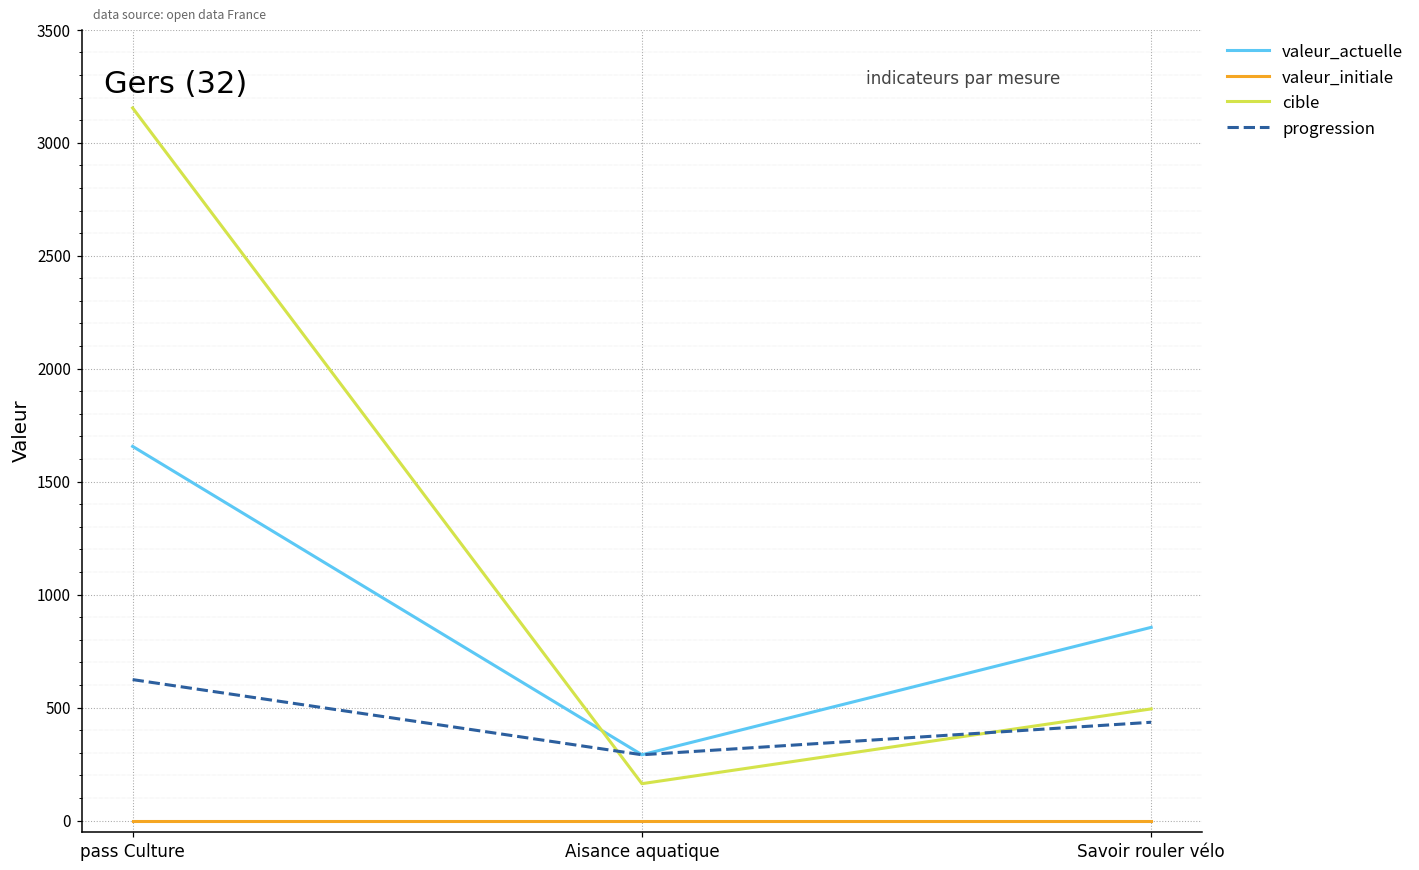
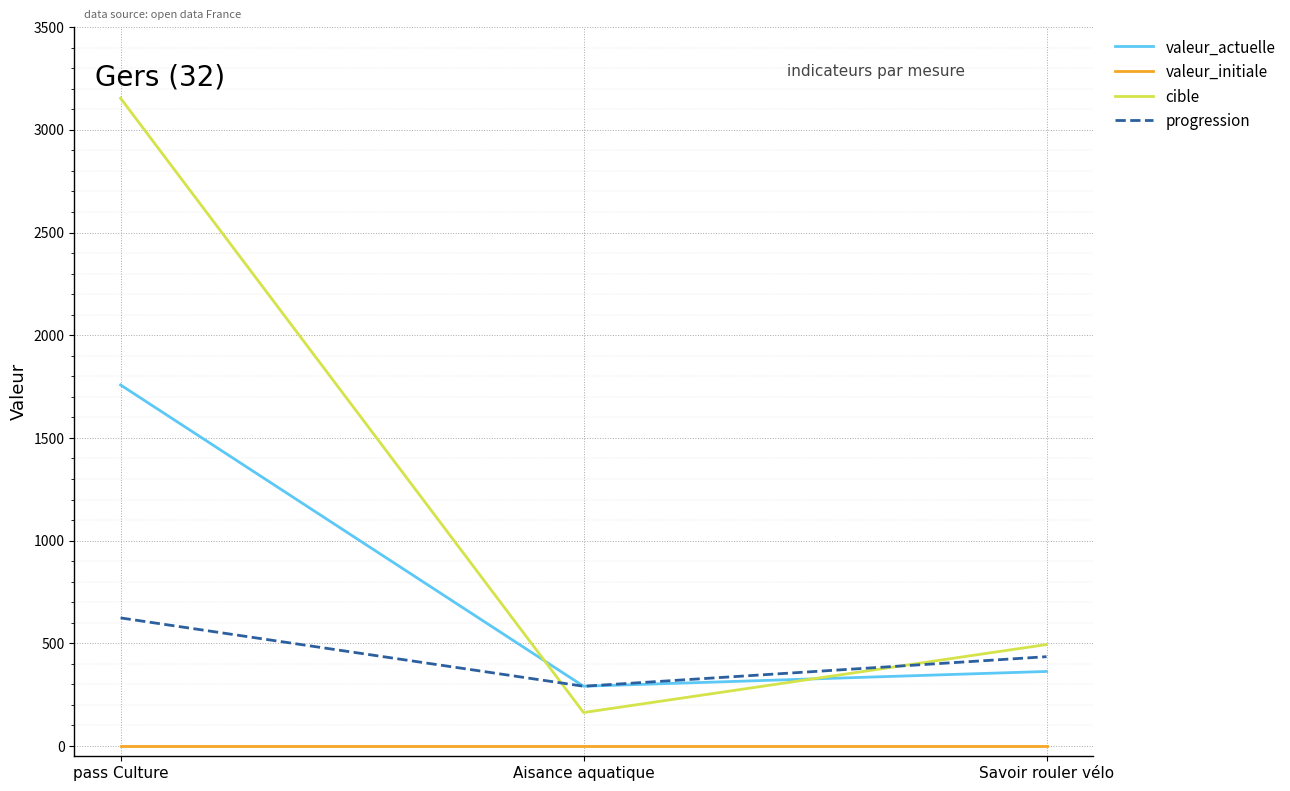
valeur_actuelle, pass Culture: 1660 -> 1760
valeur_actuelle, Savoir rouler vélo: 860 -> 360
